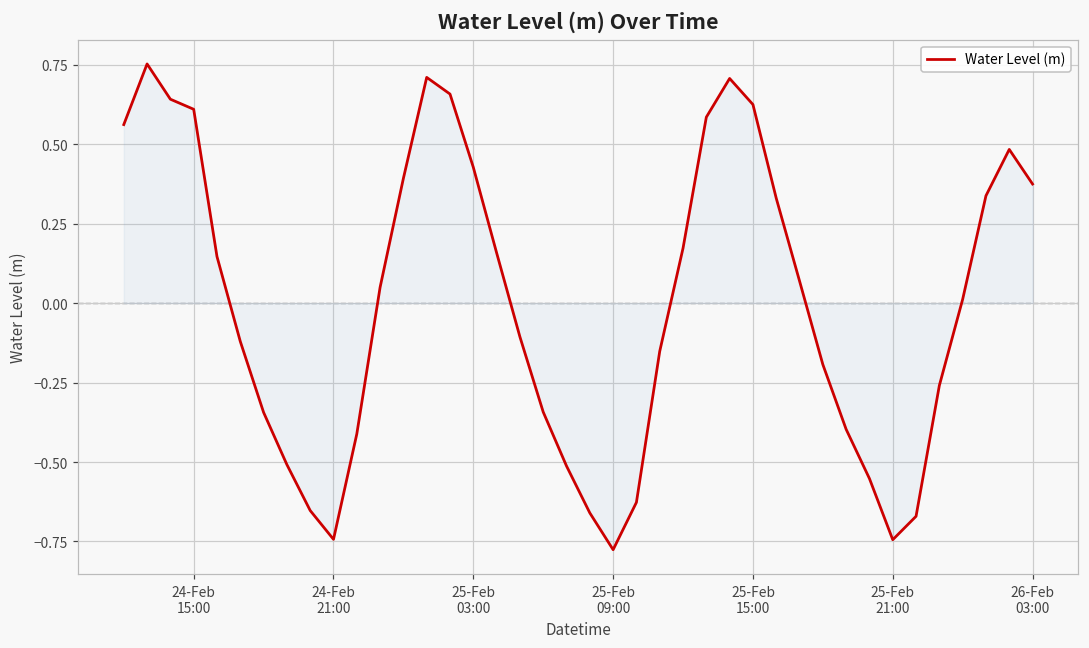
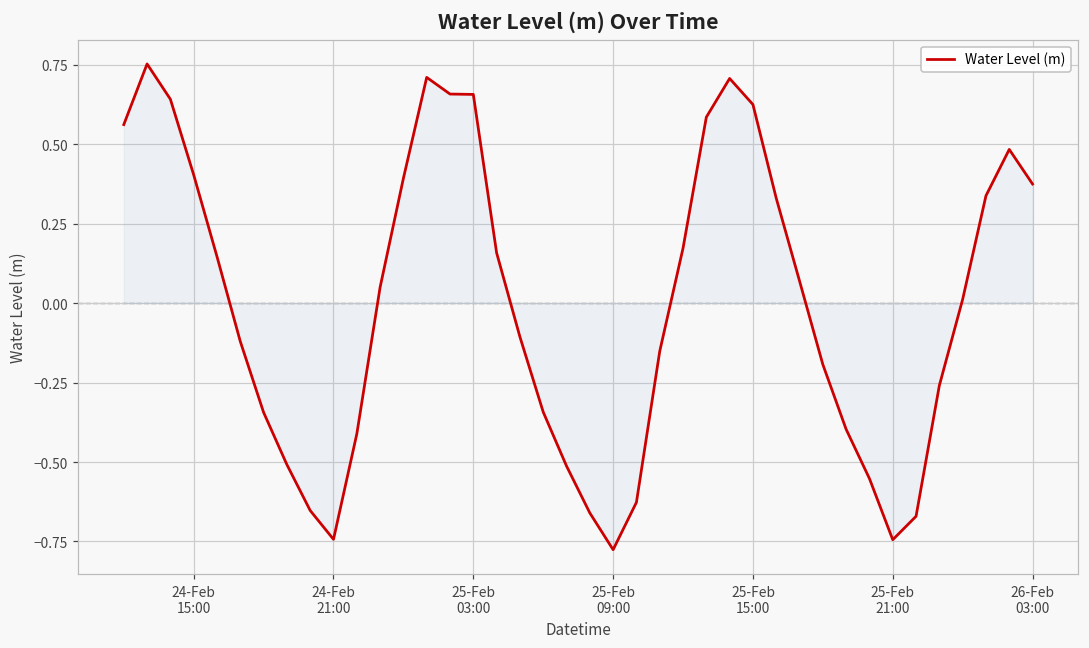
Water Level (m), 24-Feb 15:00: 0.61 -> 0.40
Water Level (m), 25-Feb 03:00: 0.43 -> 0.66
